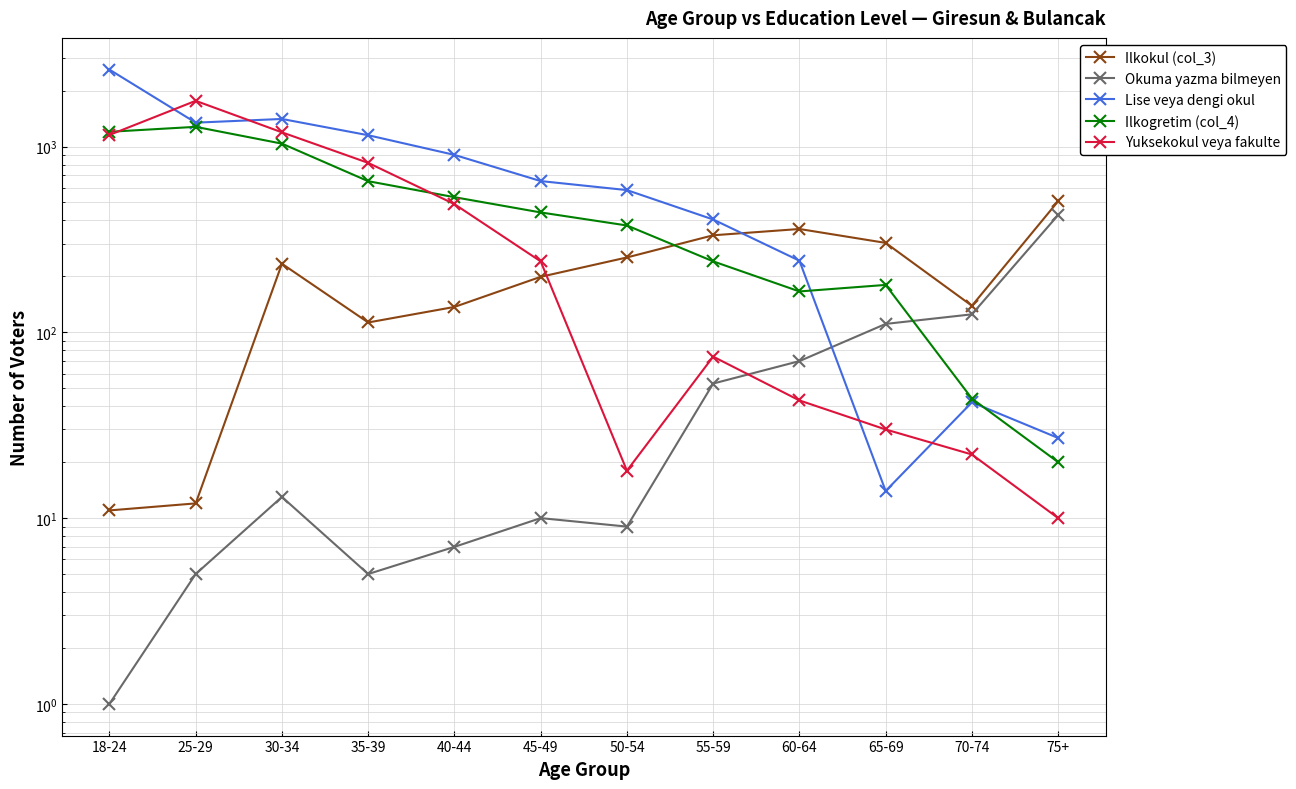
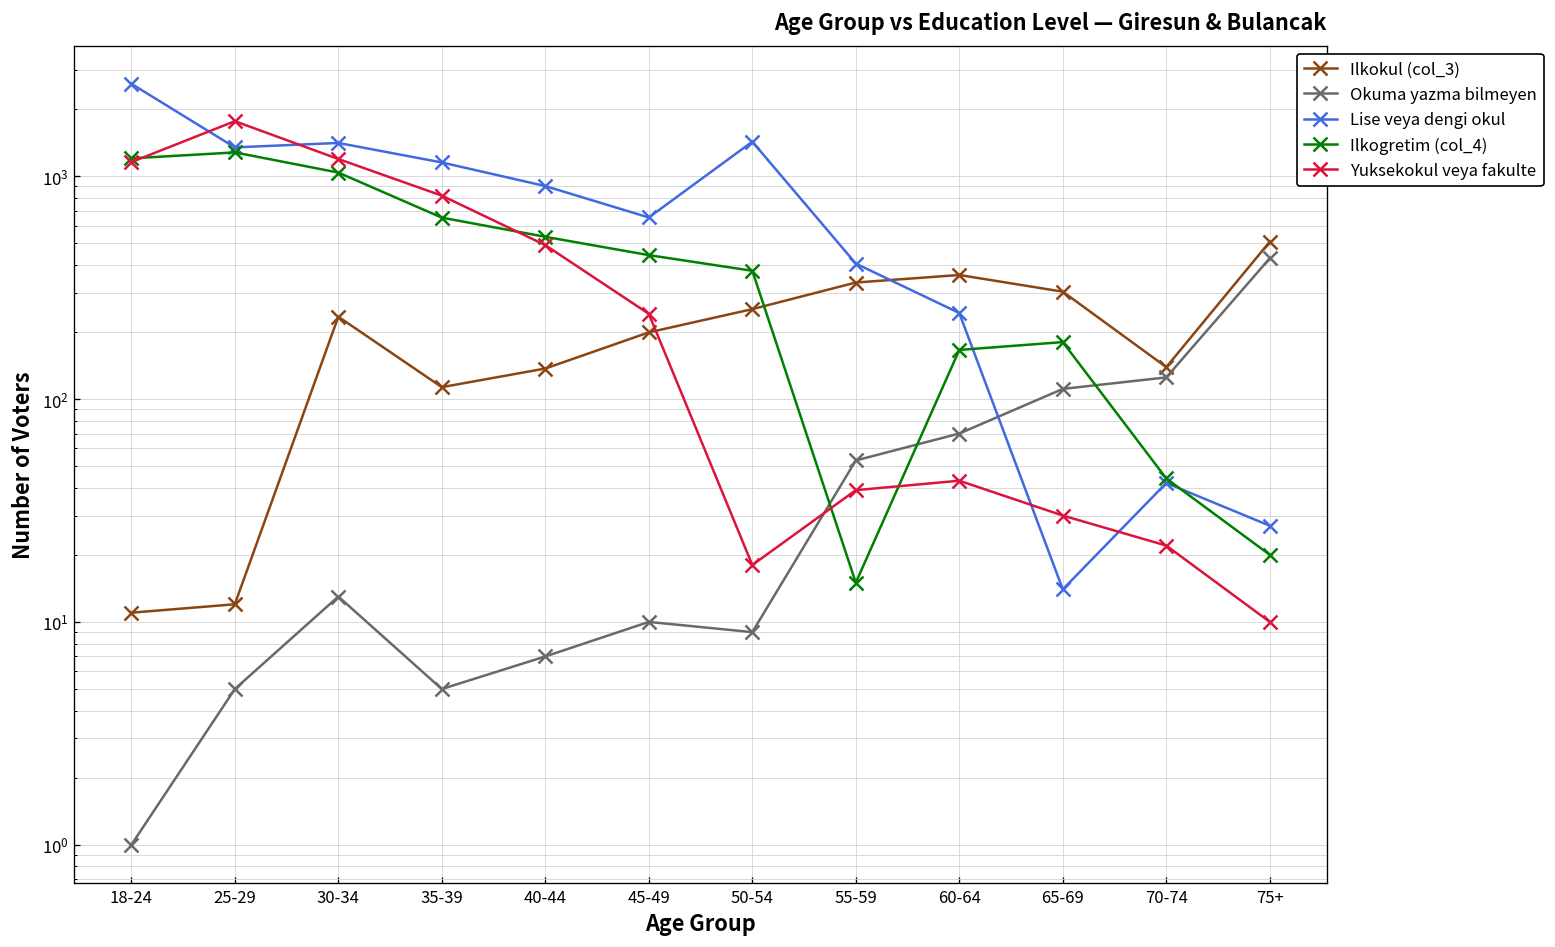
Lise veya dengi okul, 50-54: 580 -> 1400
Ilkogretim (col_4), 55-59: 240 -> 15
Yuksekokul veya fakulte, 55-59: 74 -> 39
